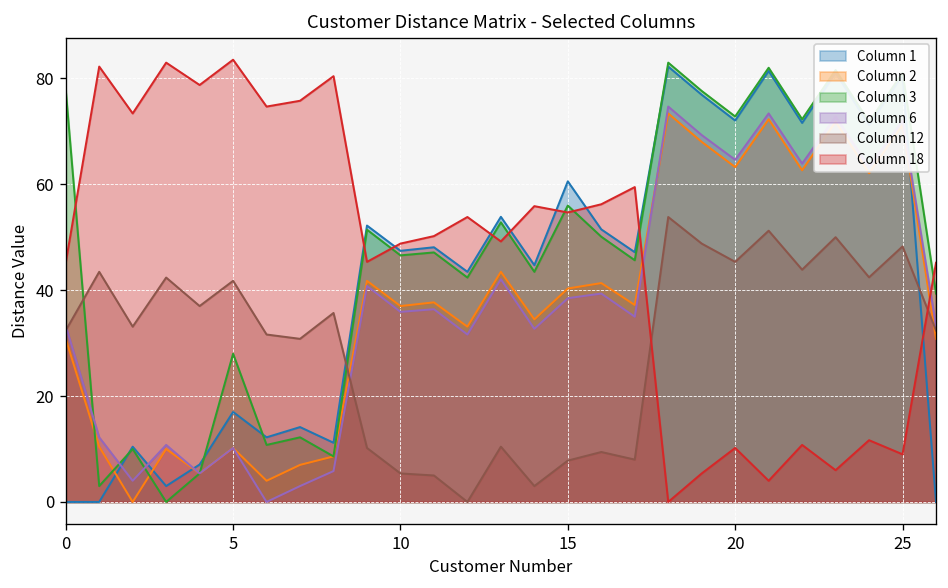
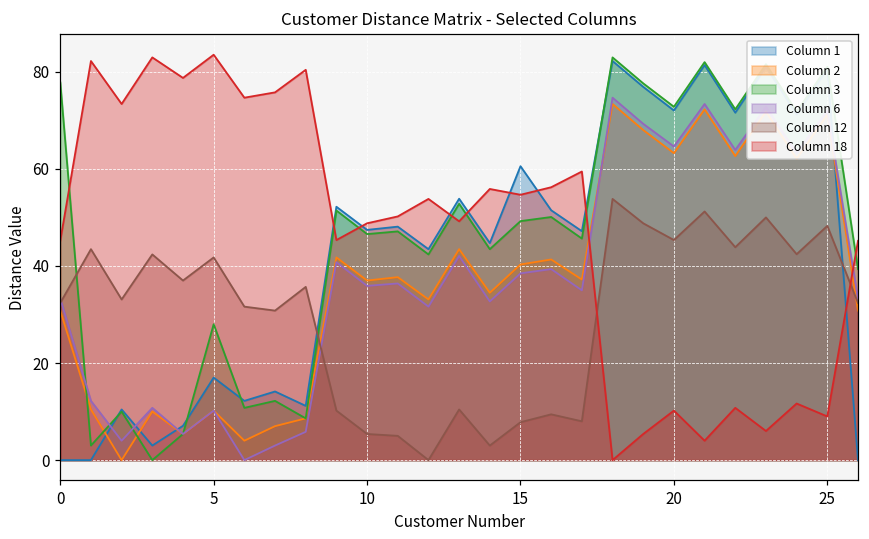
Column 3, 15: 56 -> 49
